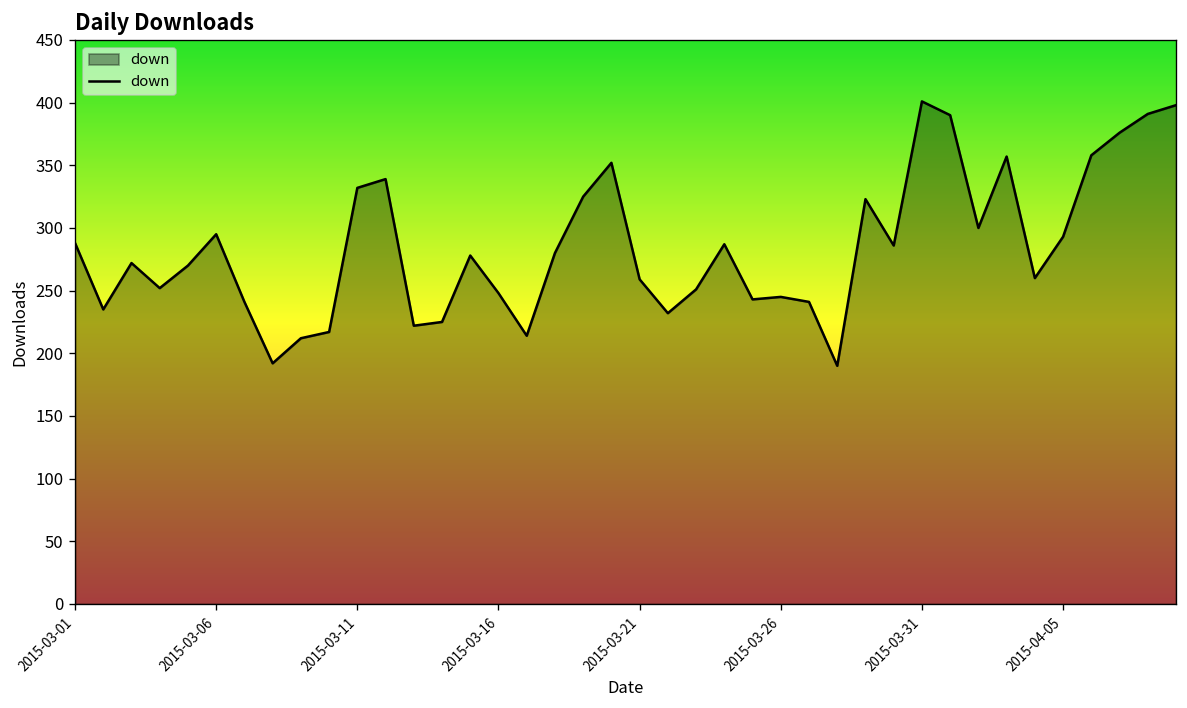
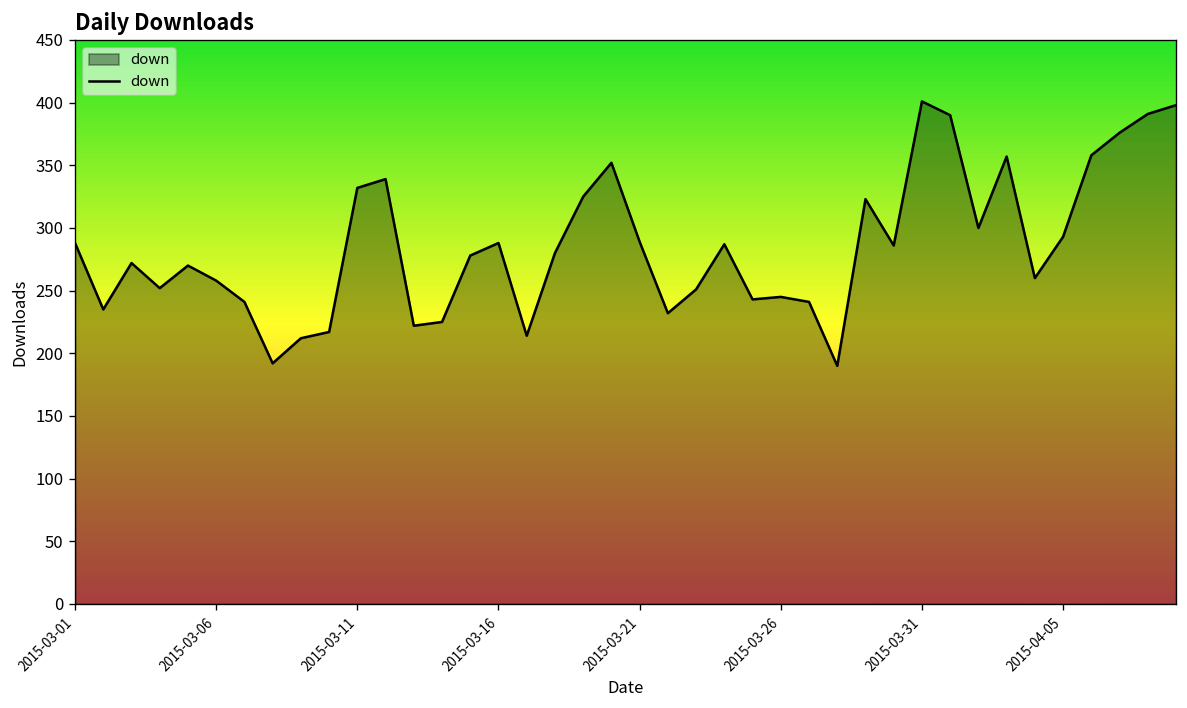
2015-03-06: 295 -> 258
2015-03-16: 248 -> 288
2015-03-21: 259 -> 289
